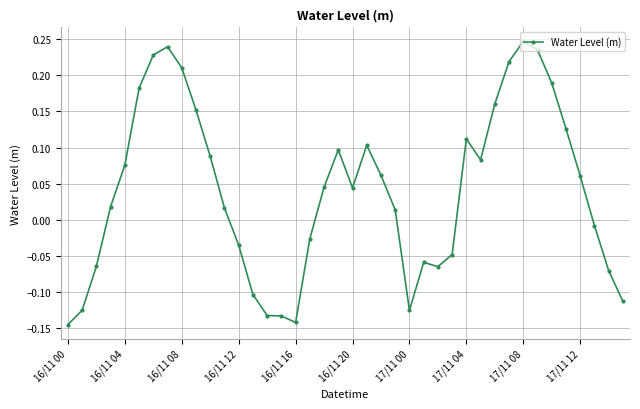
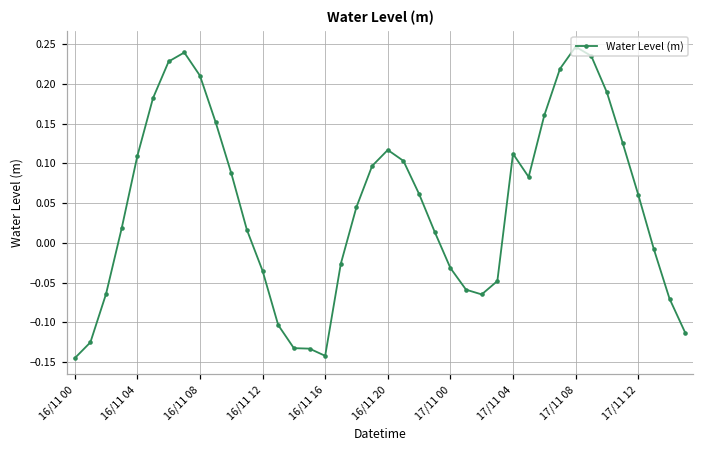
16/11 04: 0.08 -> 0.11
16/11 20: 0.04 -> 0.12
17/11 00: -0.13 -> -0.03
